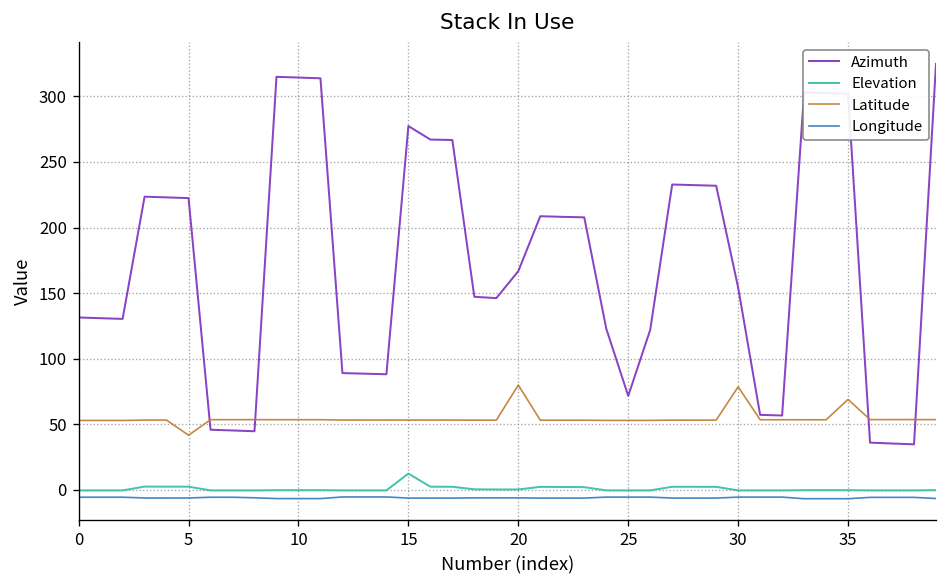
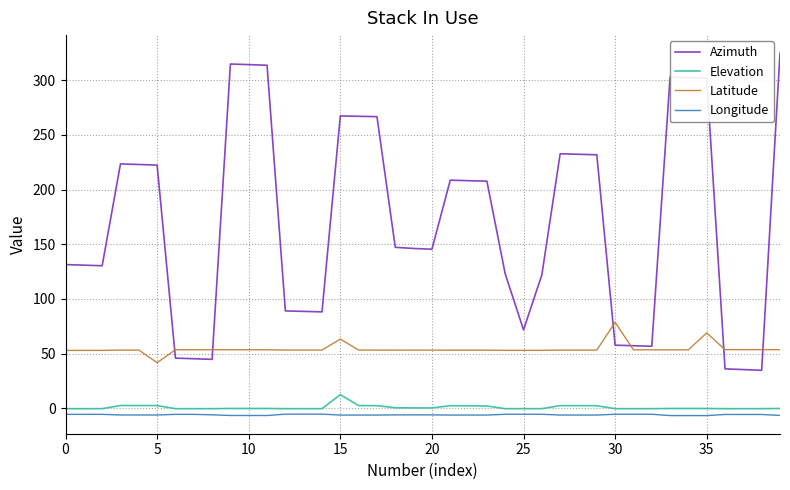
Azimuth, 15: 277 -> 267
Latitude, 15: 53 -> 63
Azimuth, 20: 167 -> 145
Latitude, 20: 80 -> 53
Azimuth, 30: 154 -> 58
